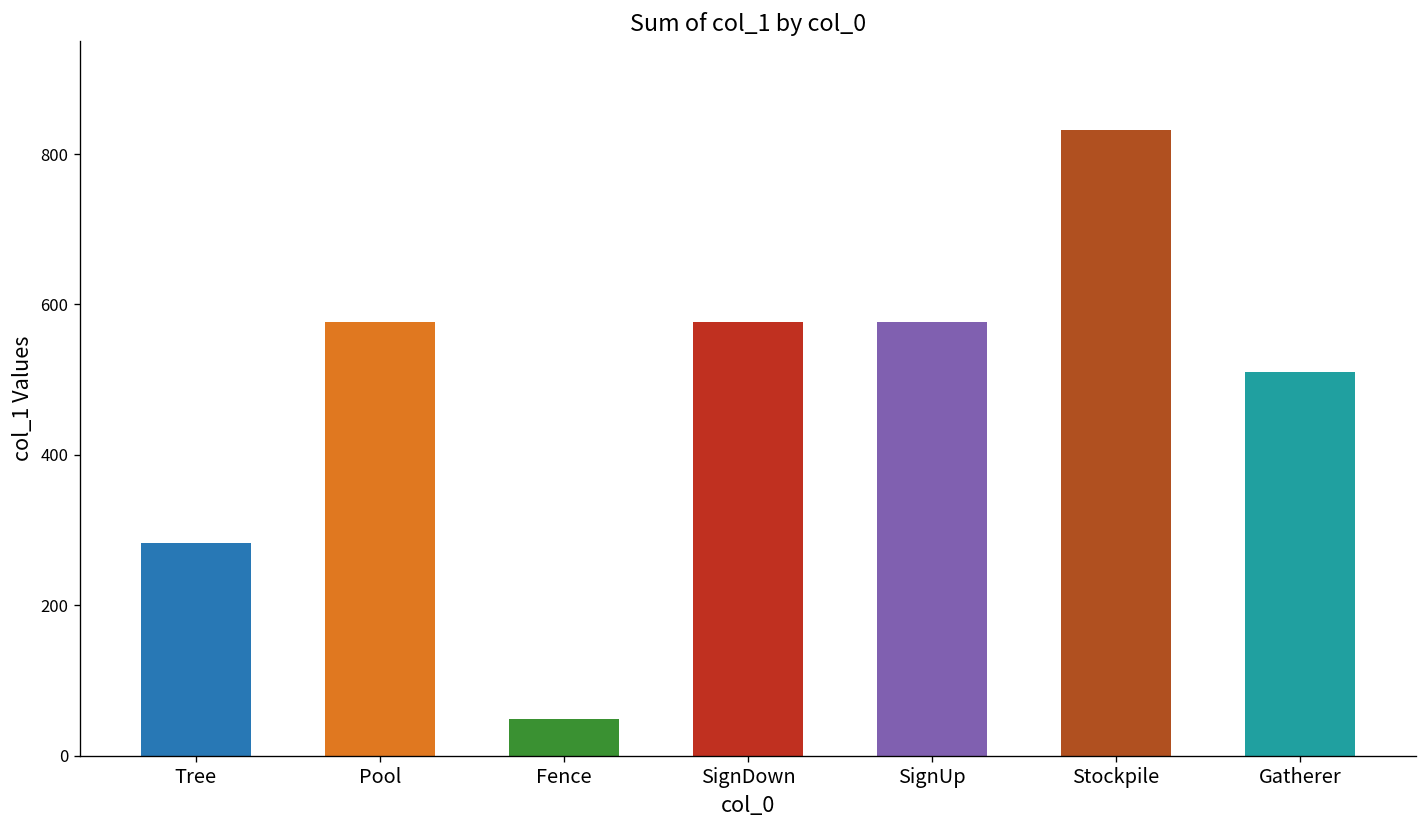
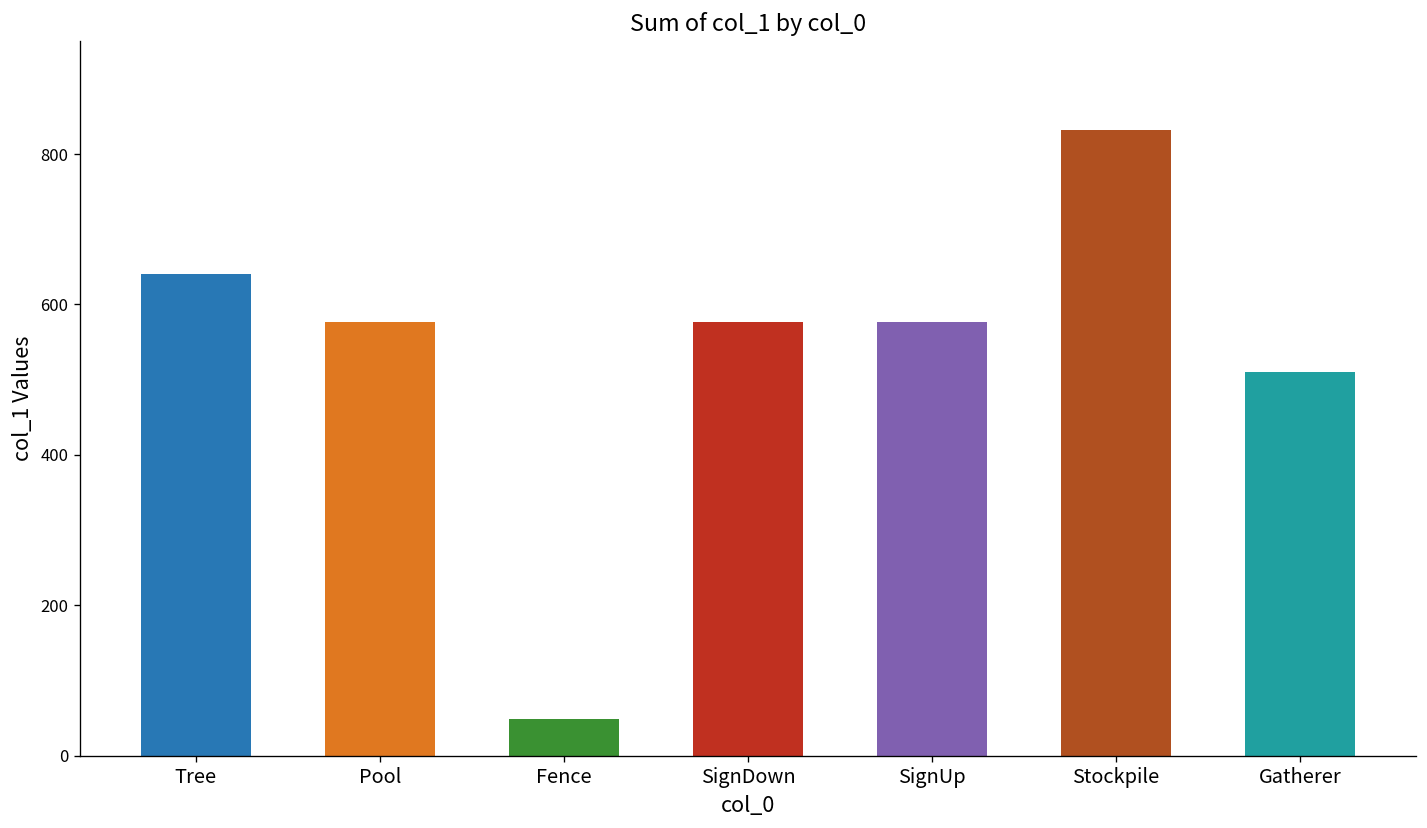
Tree: 280 -> 640
